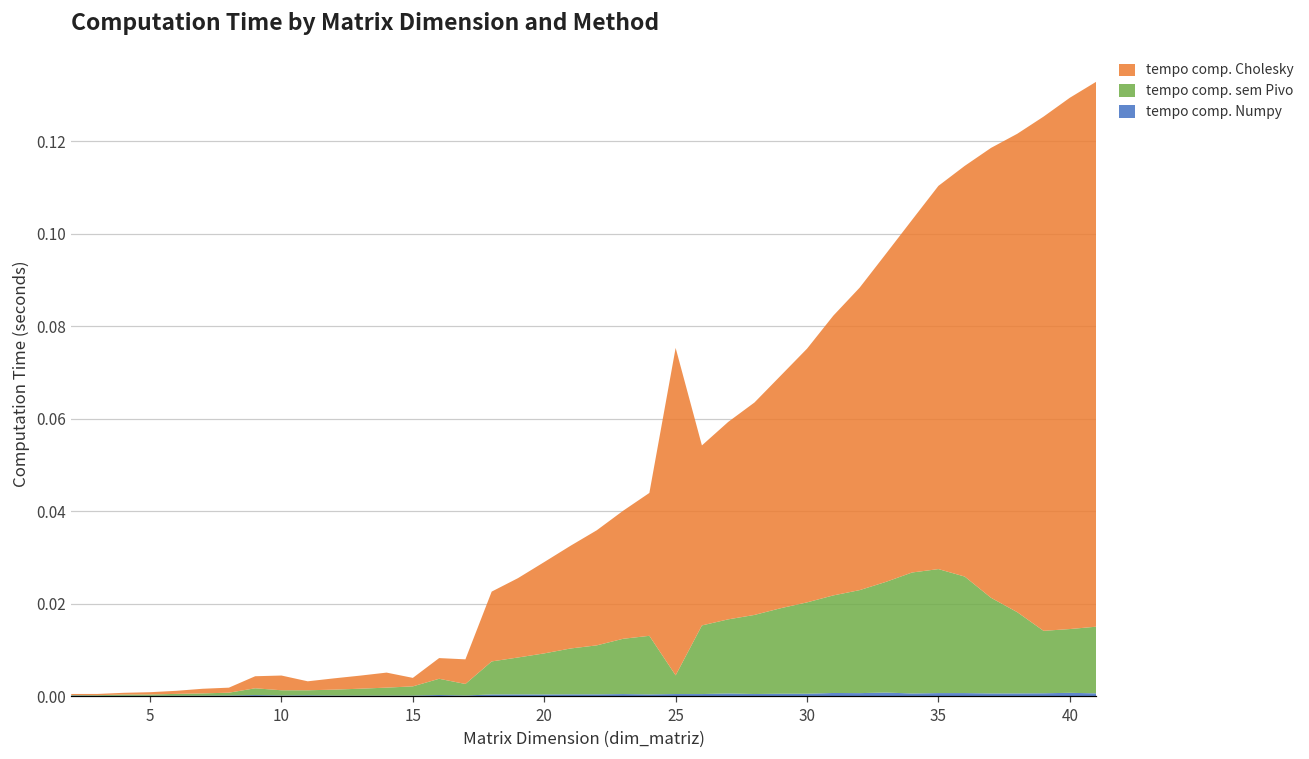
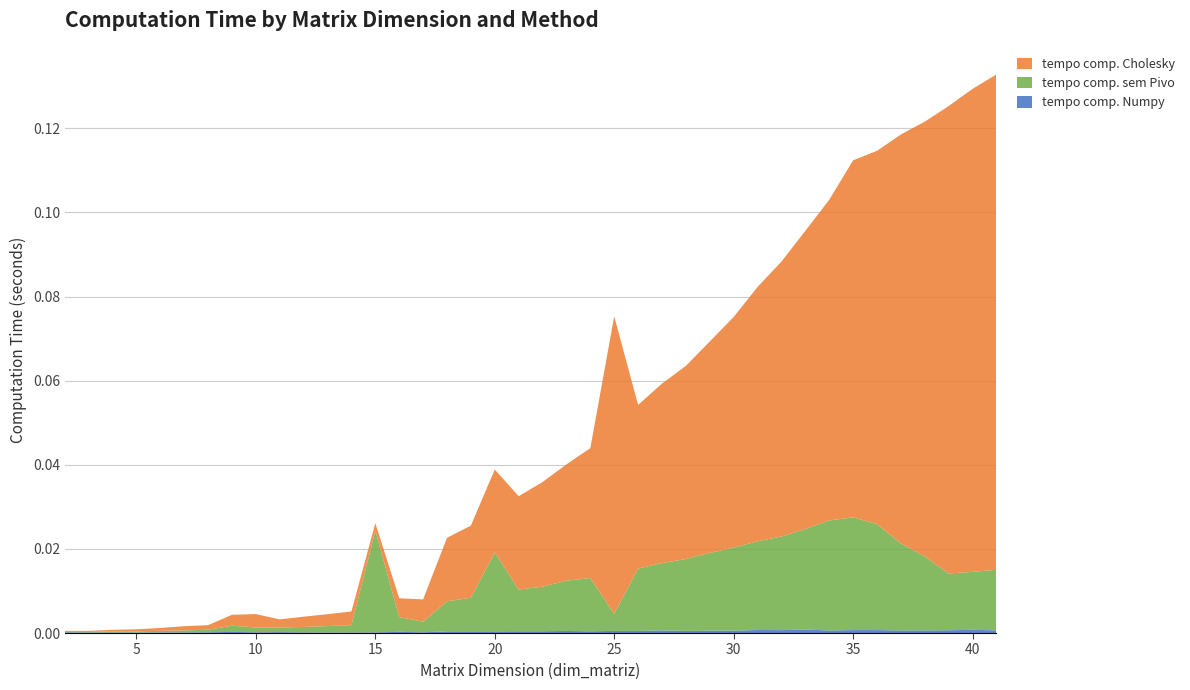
tempo comp. sem Pivo, 15: 0.002 -> 0.024
tempo comp. sem Pivo, 20: 0.009 -> 0.019
tempo comp. Cholesky, 35: 0.083 -> 0.085
